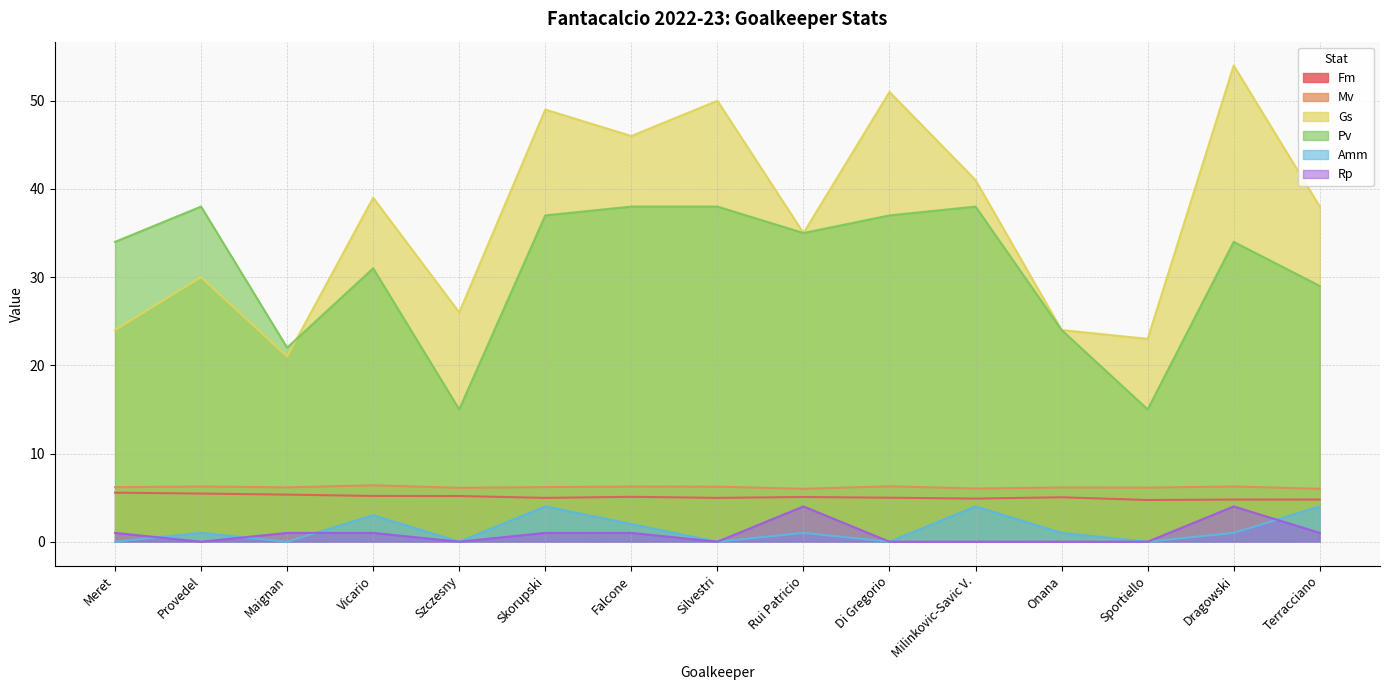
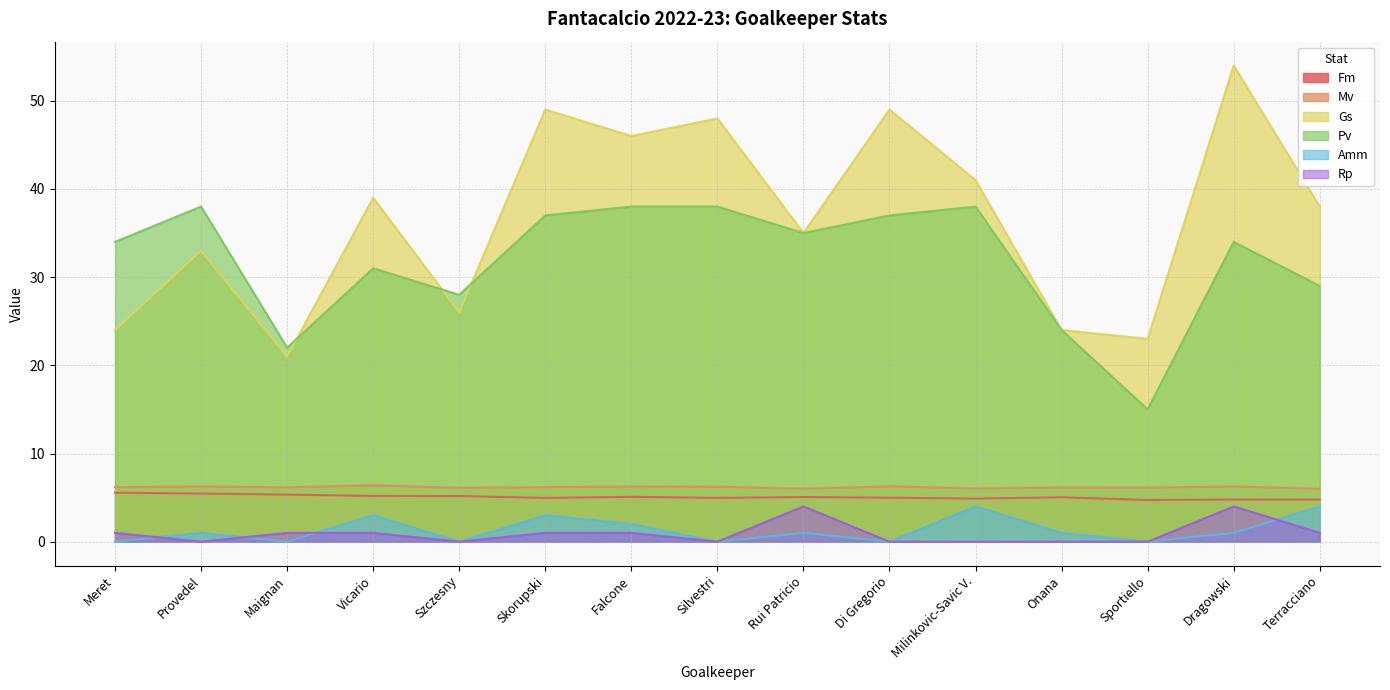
Gs, Provedel: 30 -> 33
Pv, Szczesny: 15 -> 28
Amm, Skorupski: 4 -> 3
Gs, Silvestri: 50 -> 48
Gs, Di Gregorio: 51 -> 49
